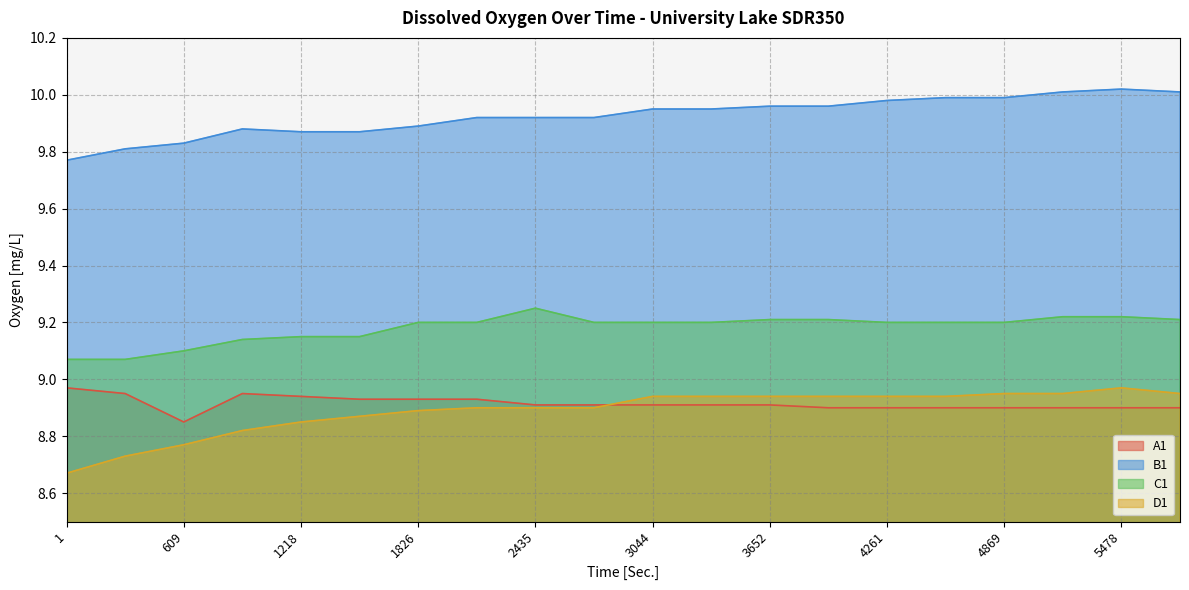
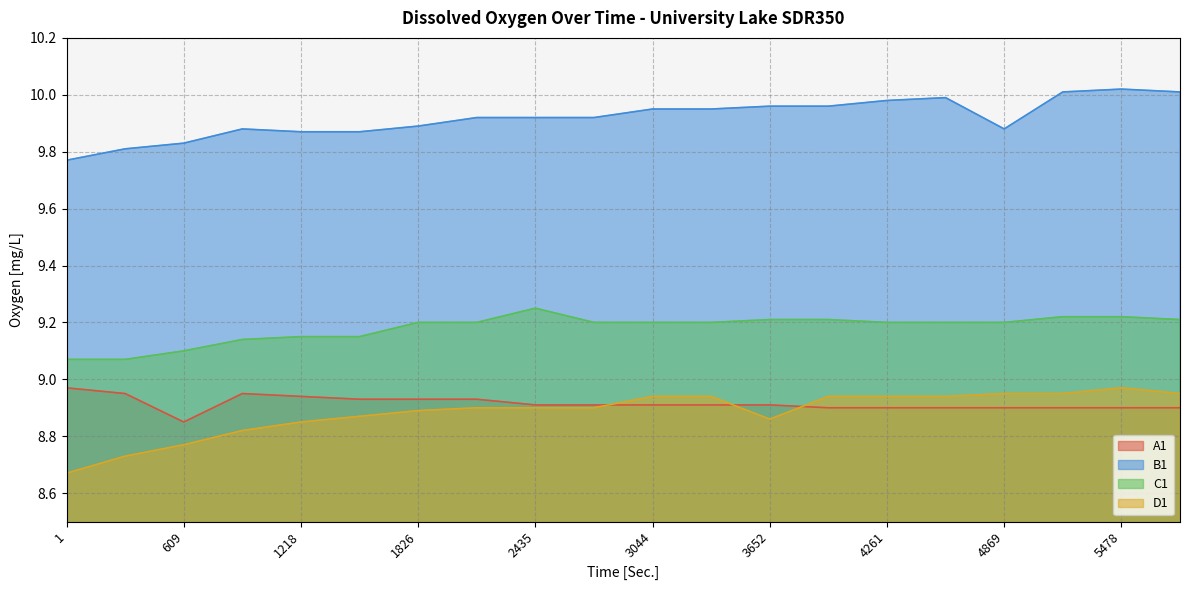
D1, 3652: 8.94 -> 8.86
B1, 4869: 9.99 -> 9.88
